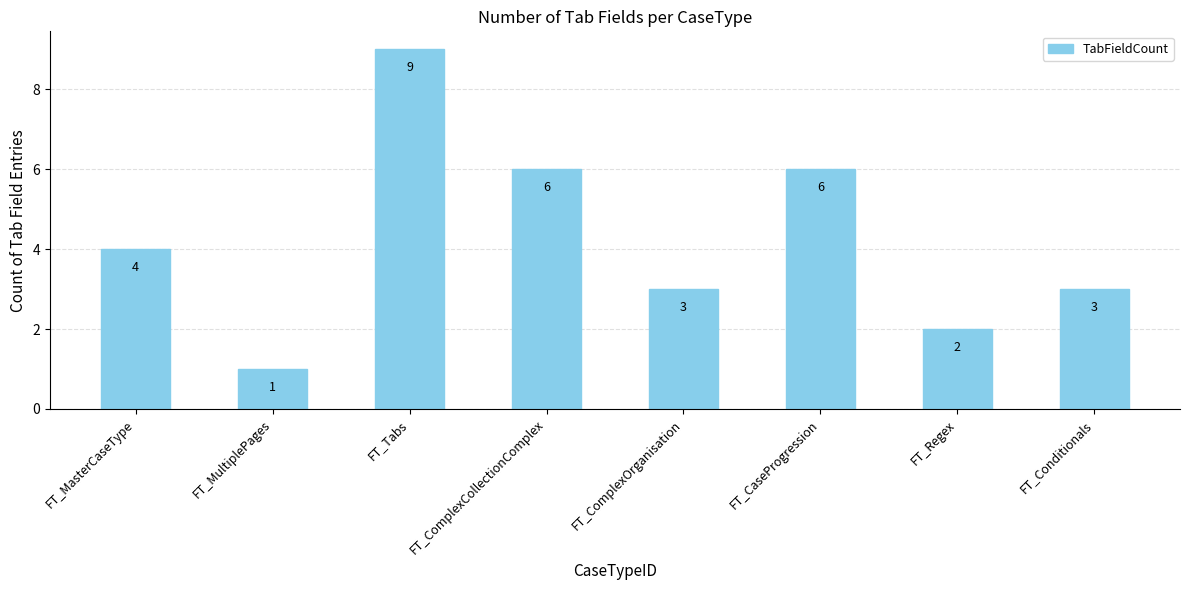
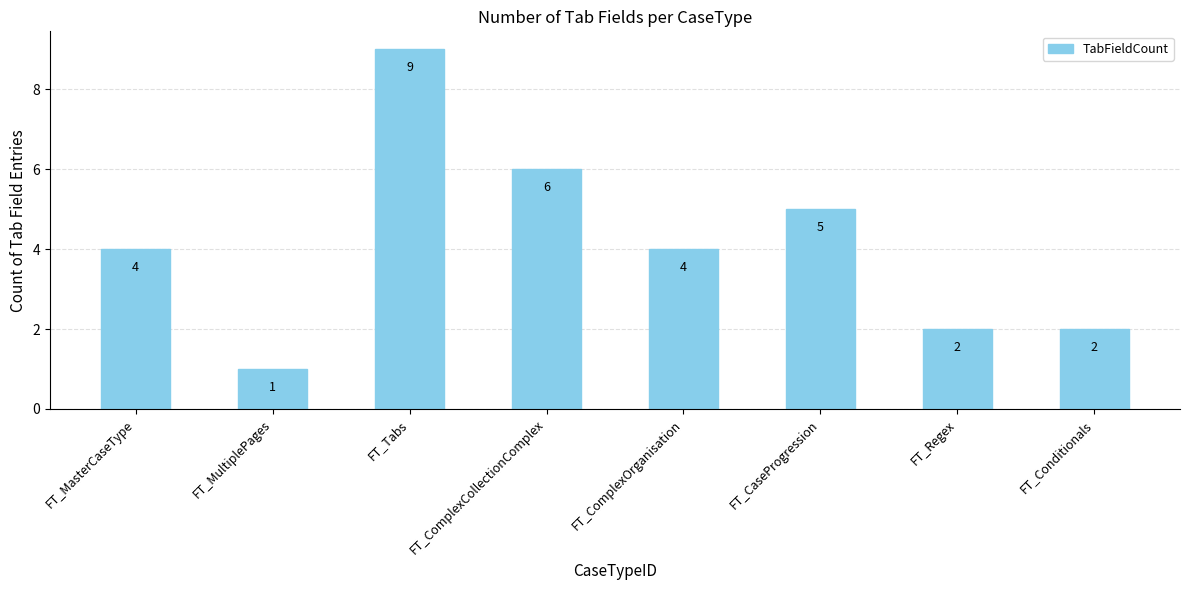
FT_ComplexOrganisation: 3 -> 4
FT_CaseProgression: 6 -> 5
FT_Conditionals: 3 -> 2
